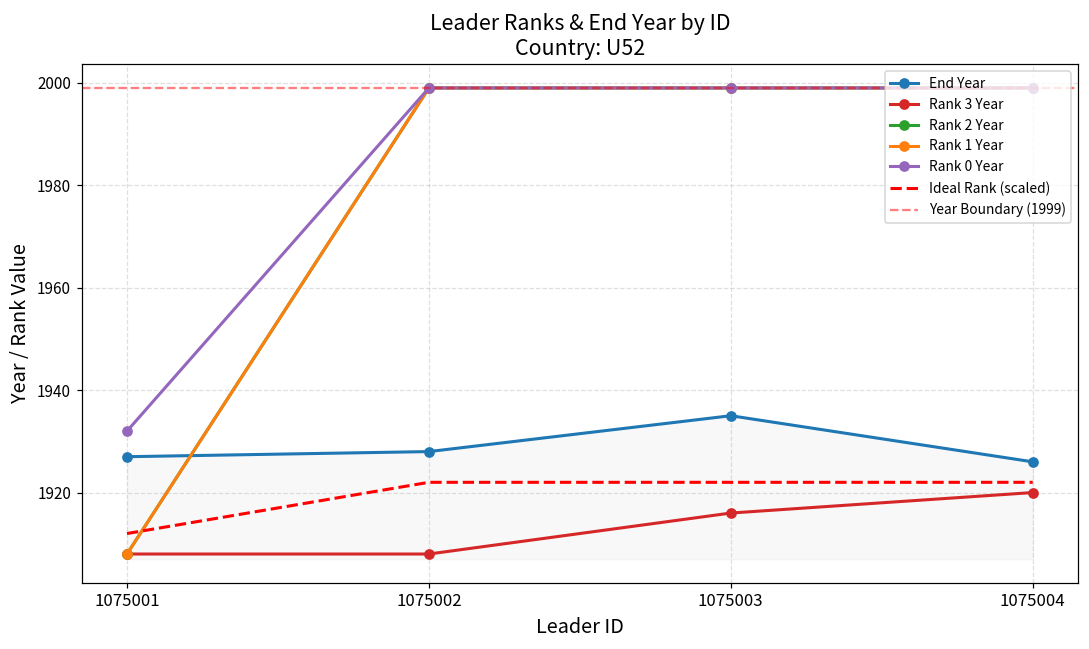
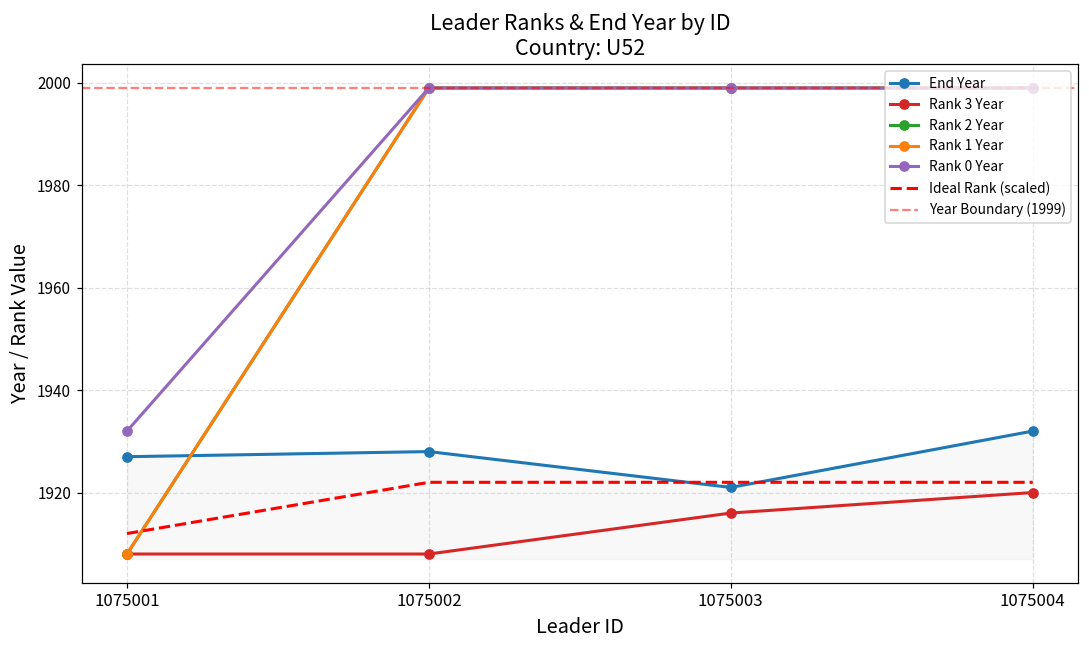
End Year, 1075003: 1935 -> 1921
End Year, 1075004: 1926 -> 1932
